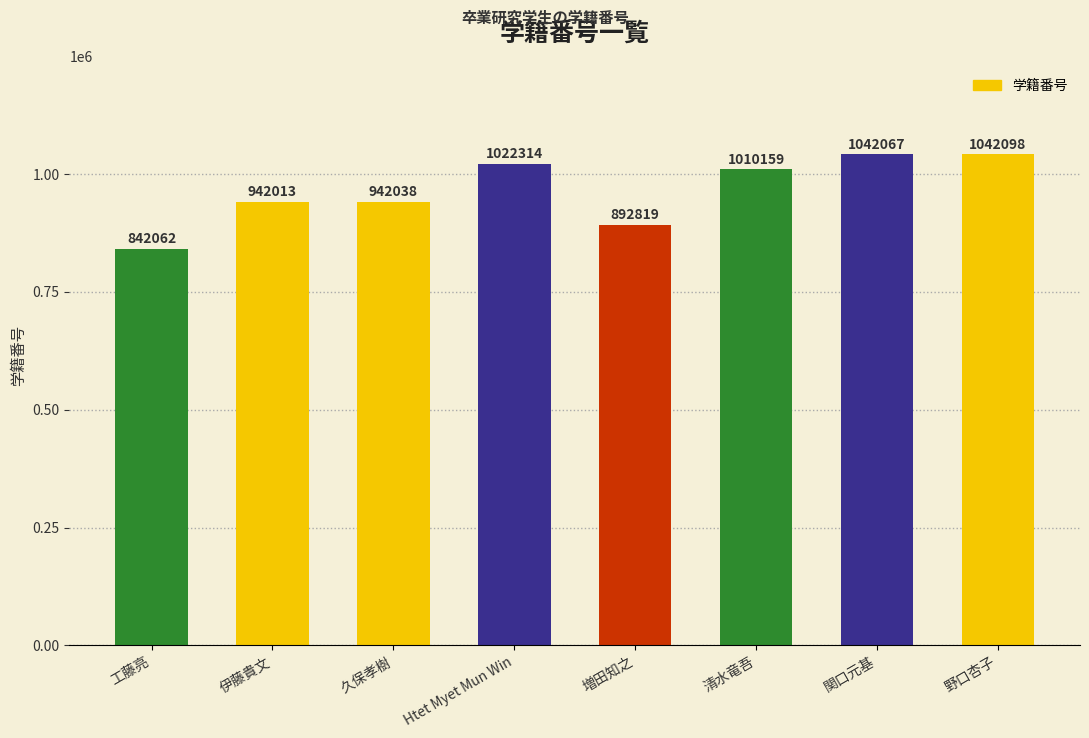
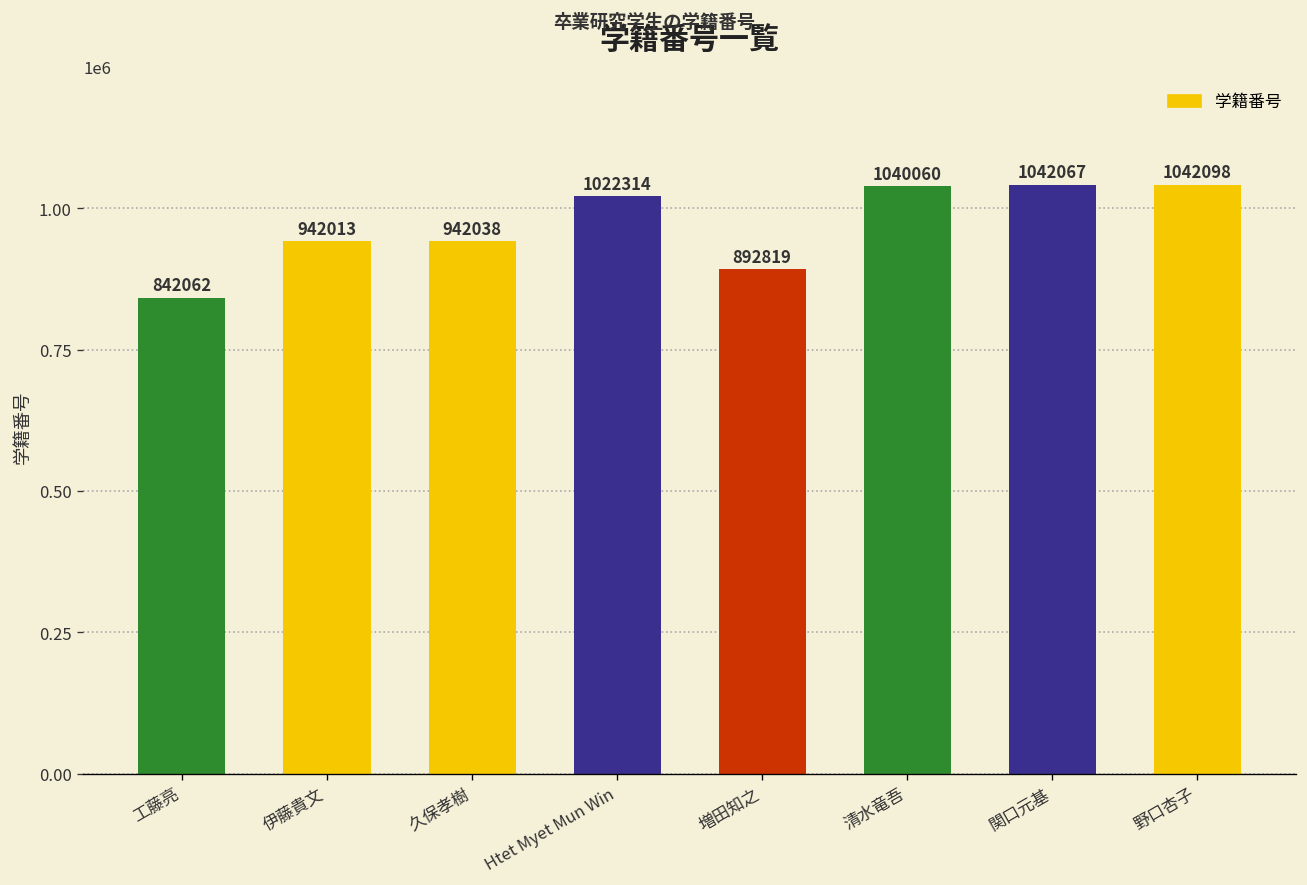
清水竜吾: 1010159 -> 1040060
